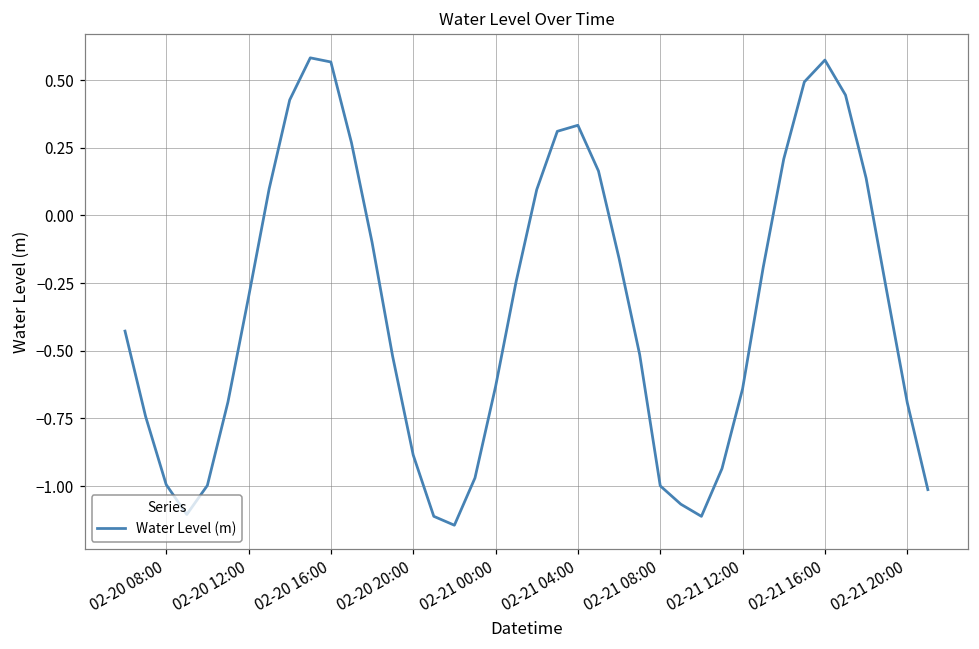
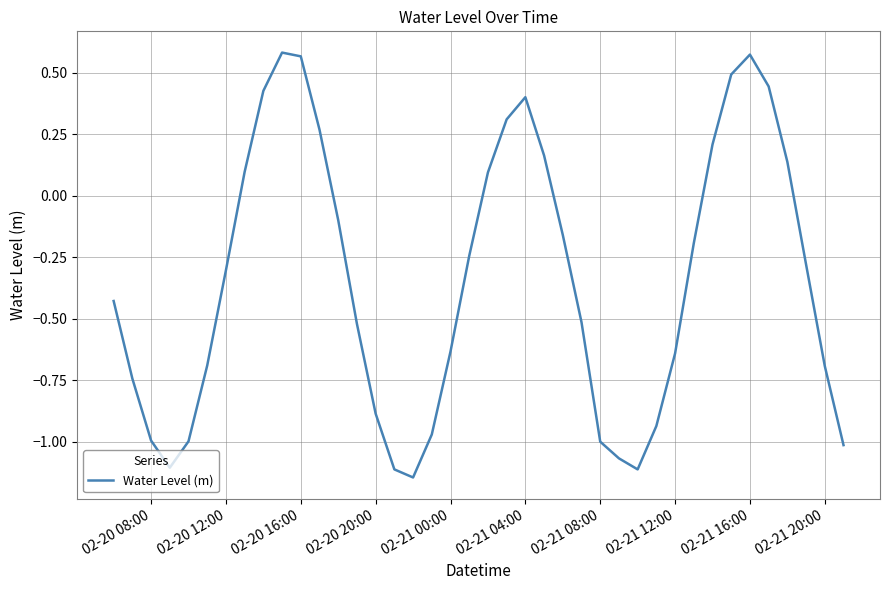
02-21 04:00: 0.33 -> 0.40
